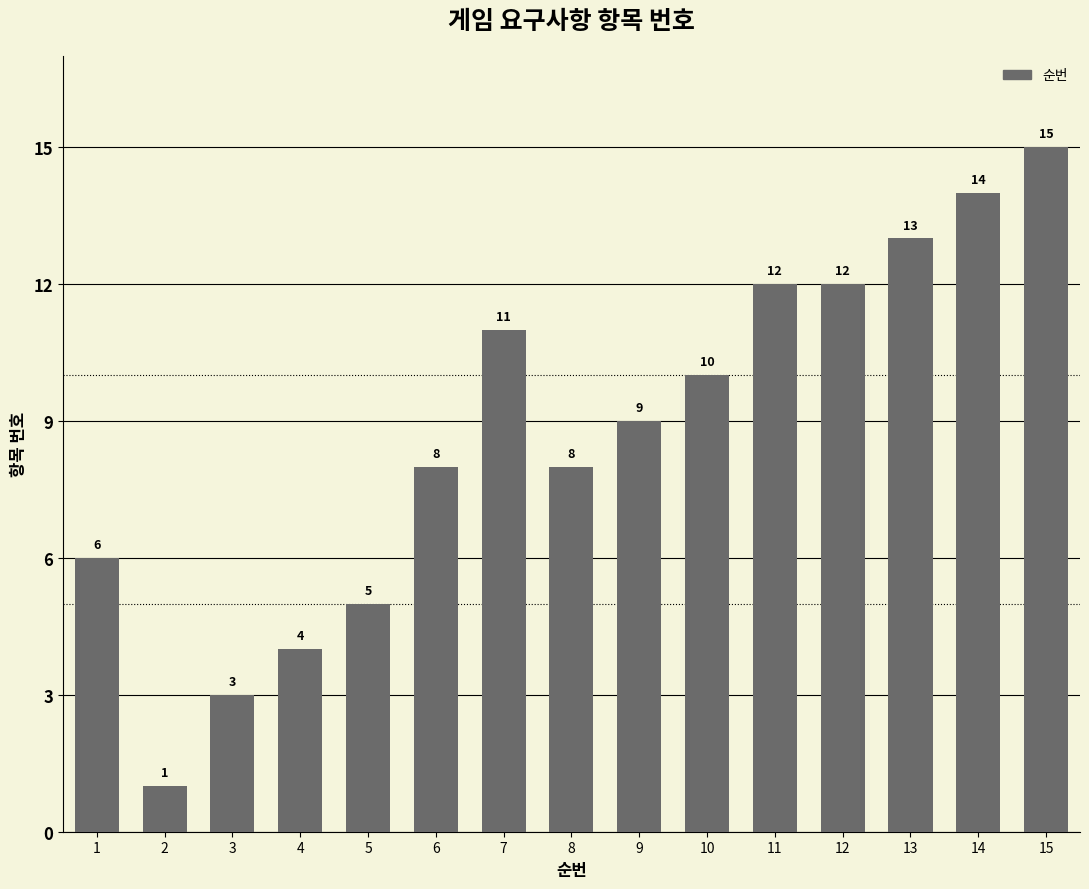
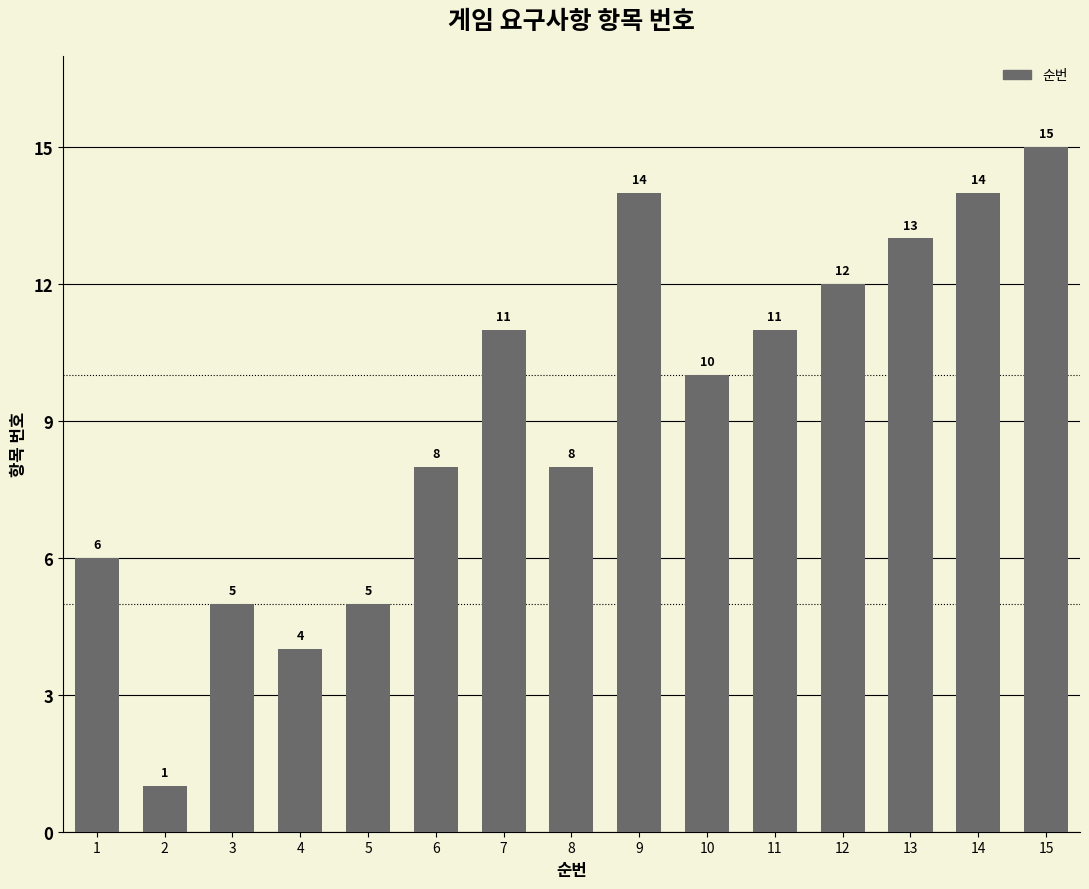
3: 3 -> 5
9: 9 -> 14
11: 12 -> 11
